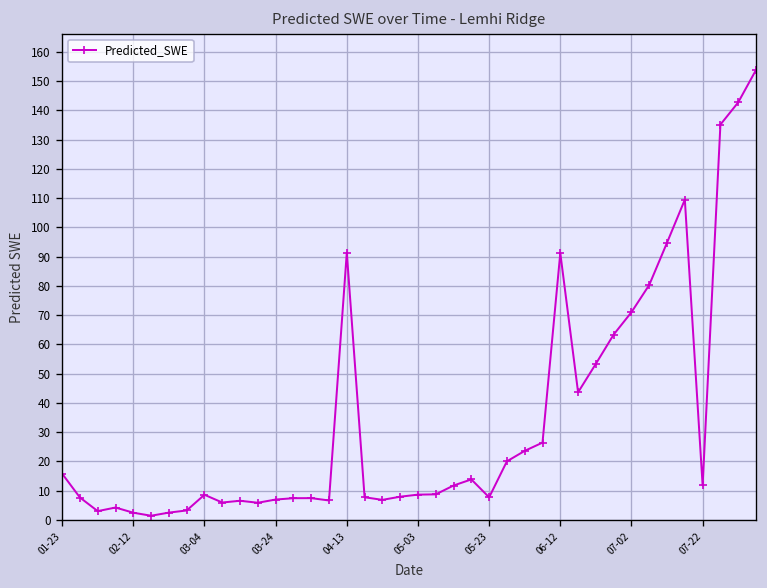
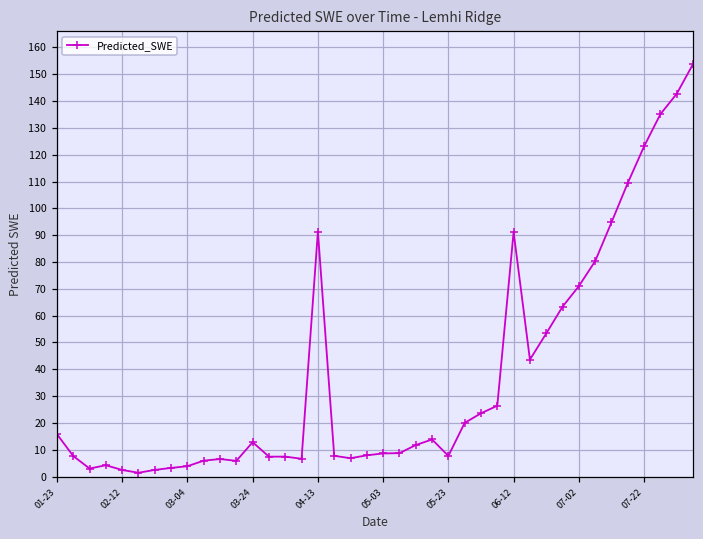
03-04: 9 -> 4
03-24: 7 -> 13
07-22: 12 -> 123
